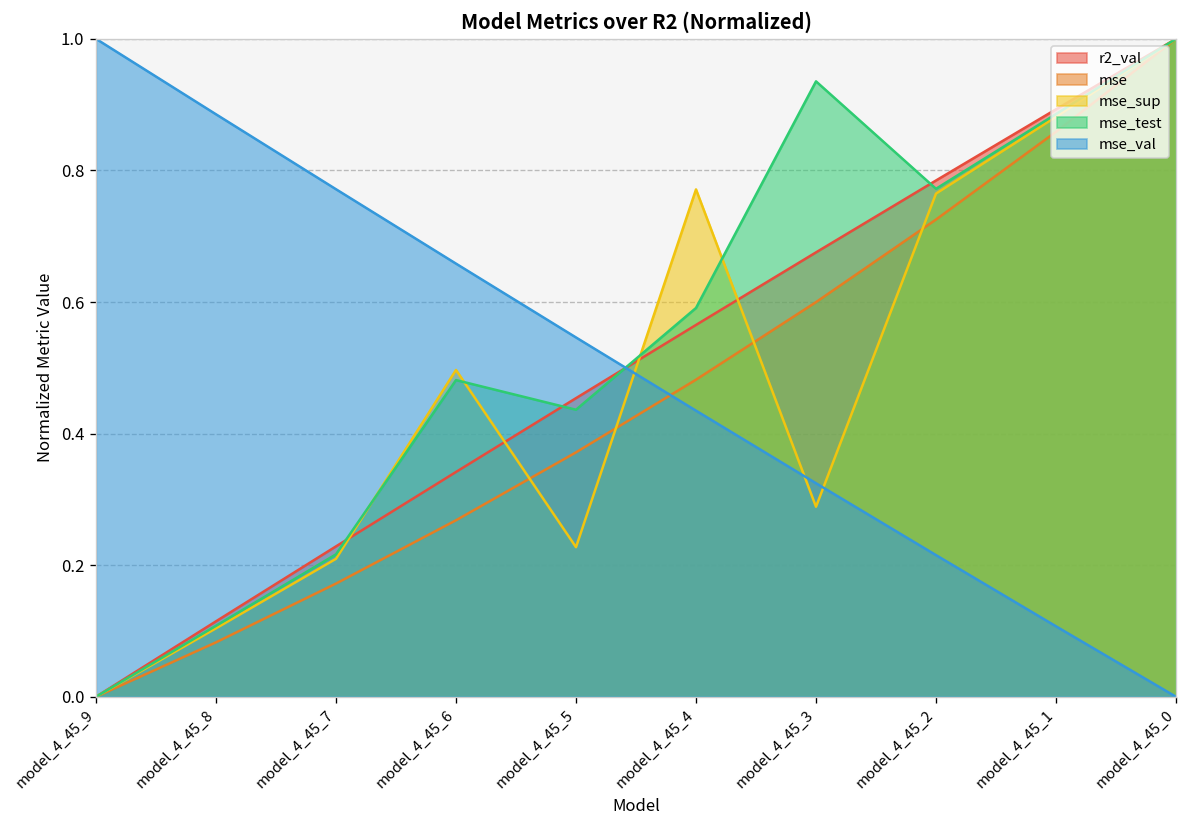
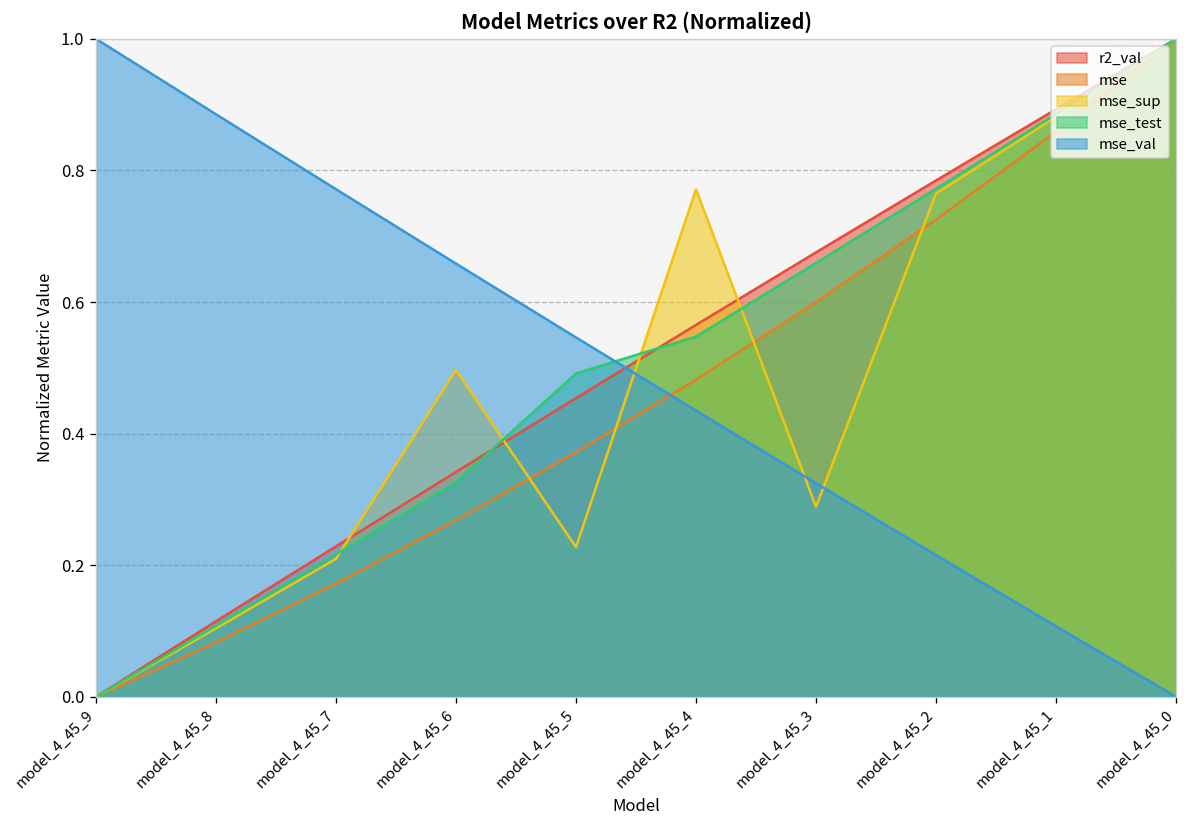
mse_test, model_4_45_6: 0.48 -> 0.33
mse_test, model_4_45_5: 0.44 -> 0.49
mse_test, model_4_45_4: 0.59 -> 0.55
mse_test, model_4_45_3: 0.94 -> 0.66
